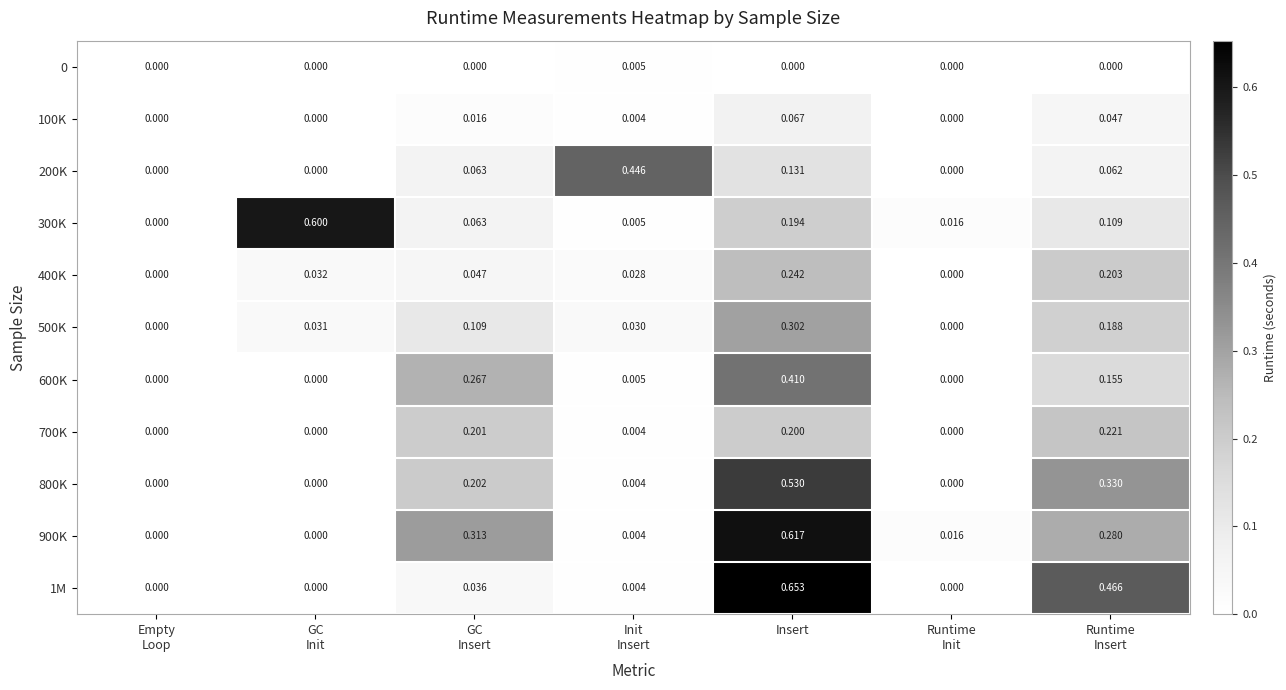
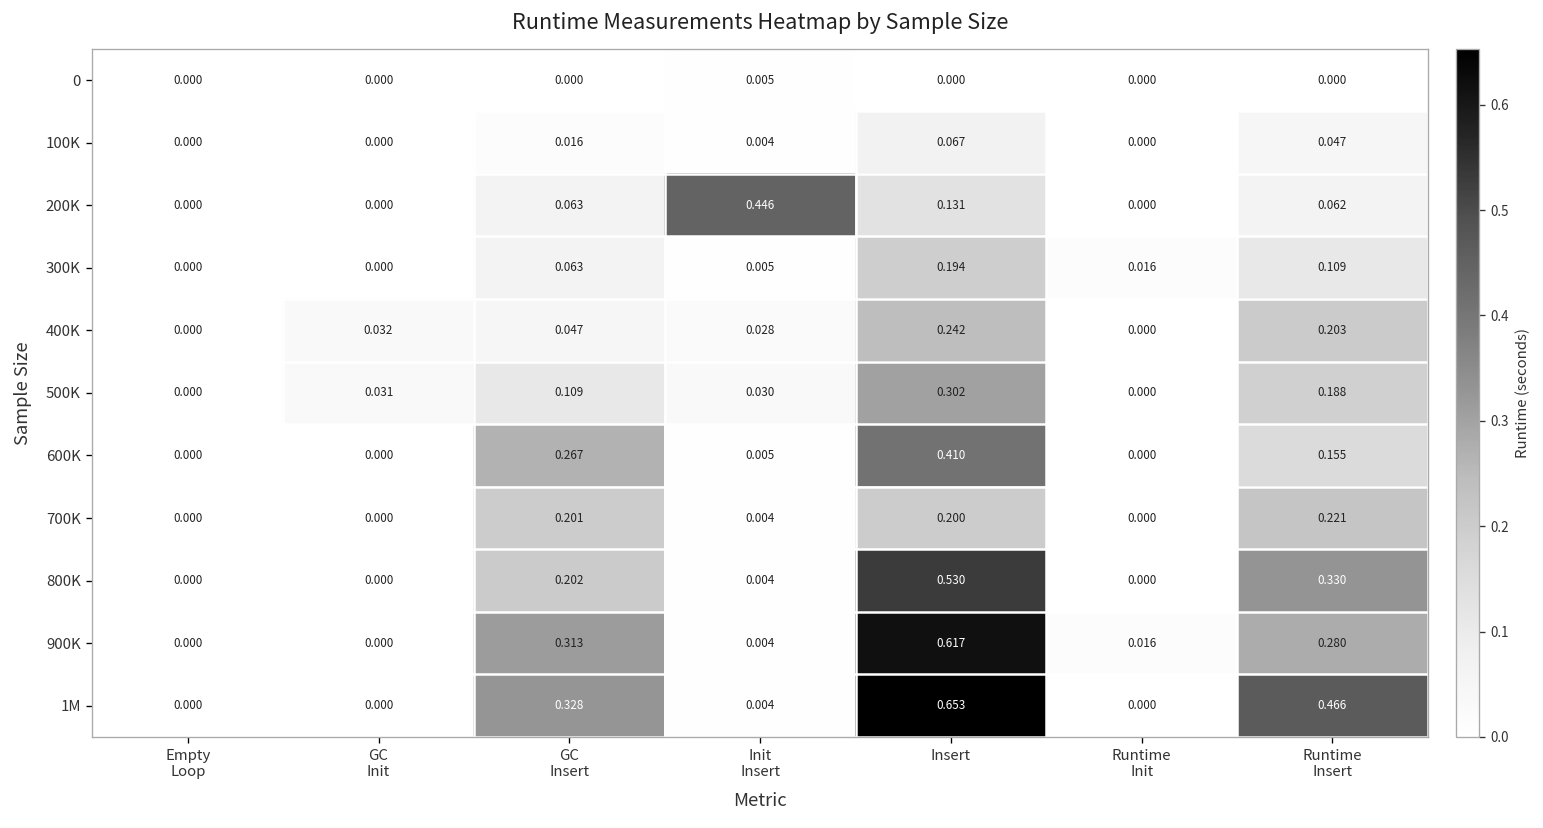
300K, GC Init: 0.600 -> 0.000
1M, GC Insert: 0.036 -> 0.328
